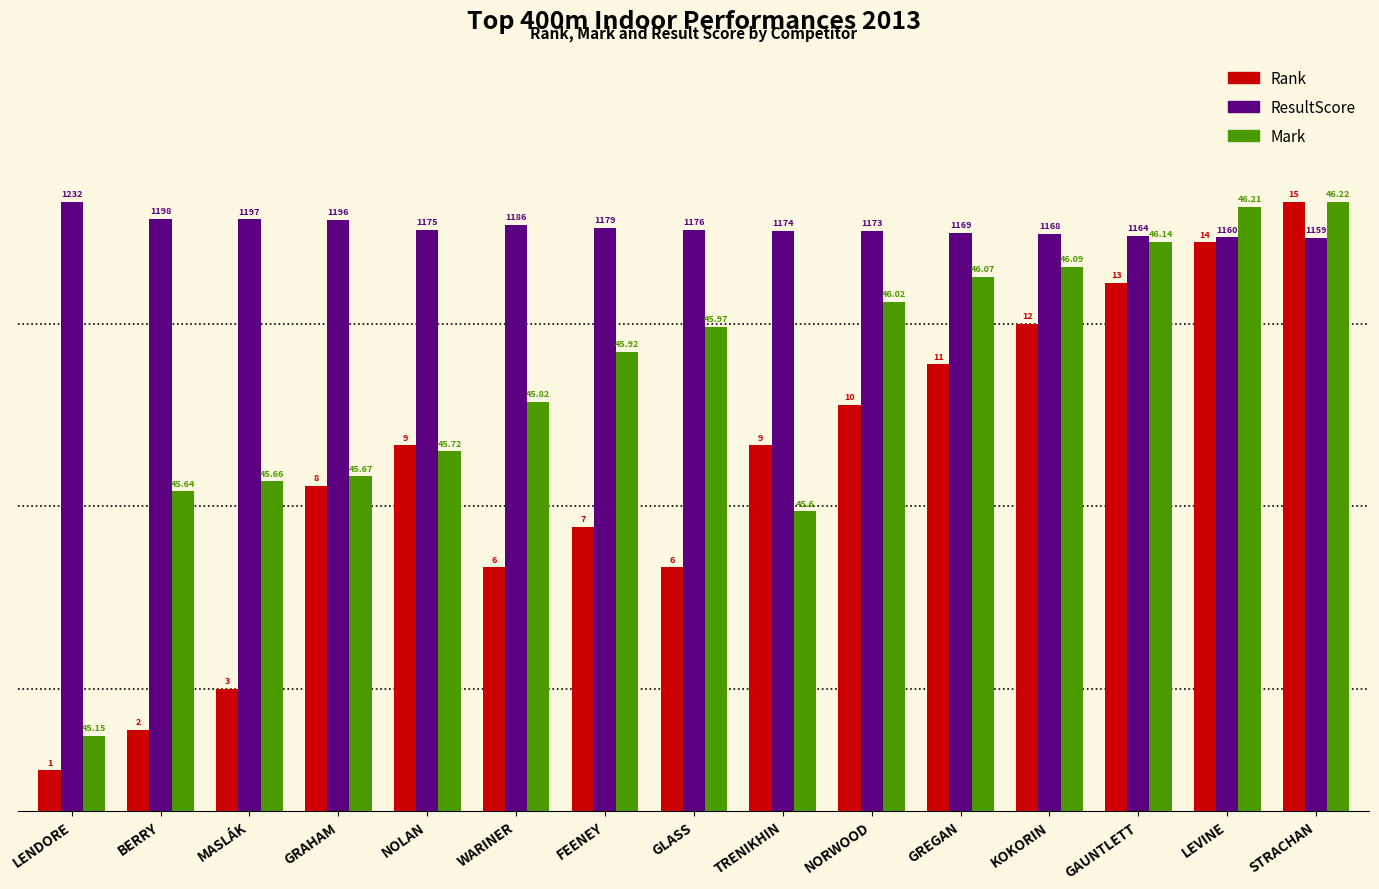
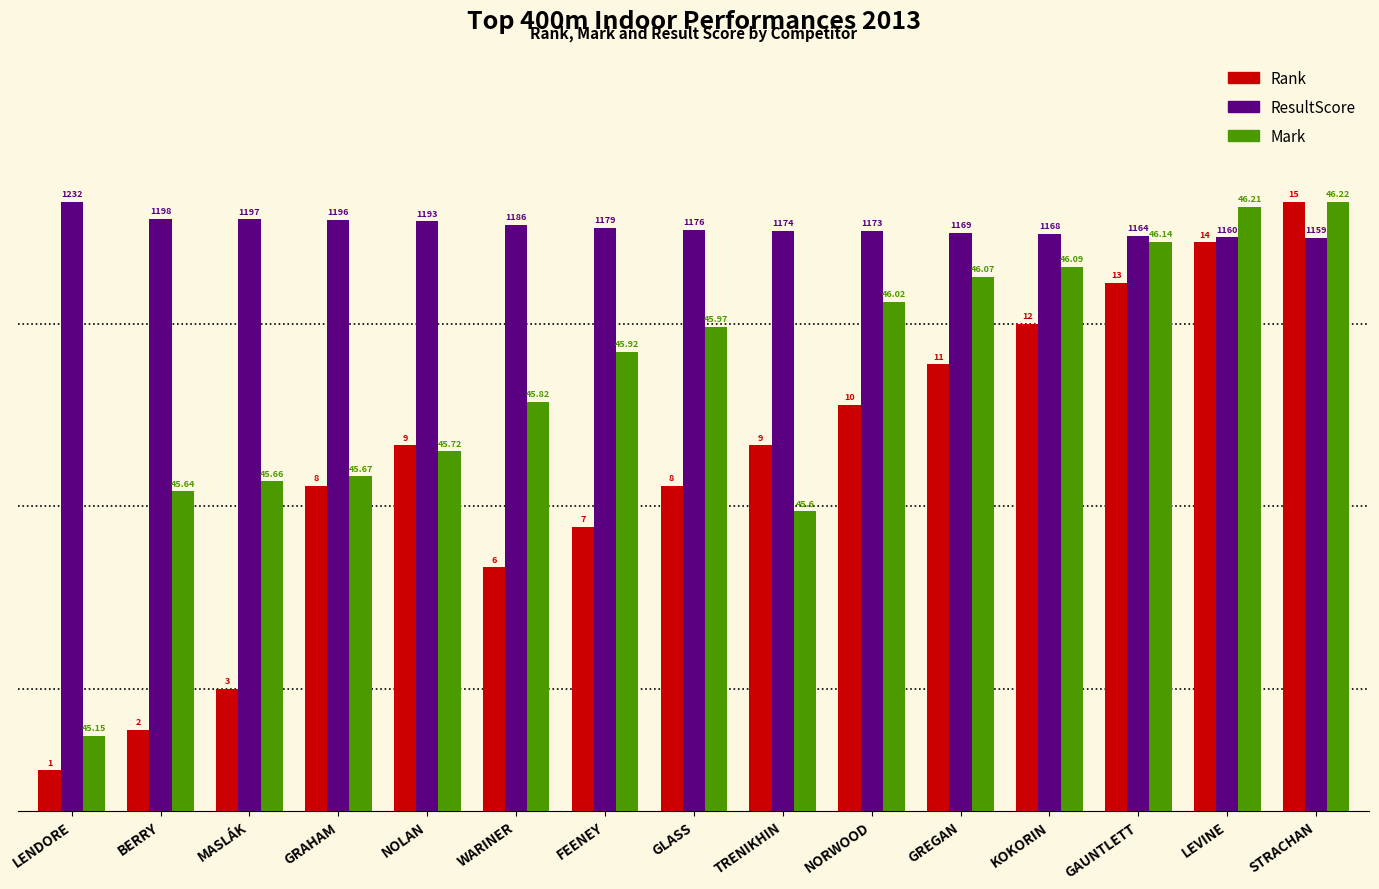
ResultScore, NOLAN: 1175 -> 1193
Rank, GLASS: 6 -> 8
